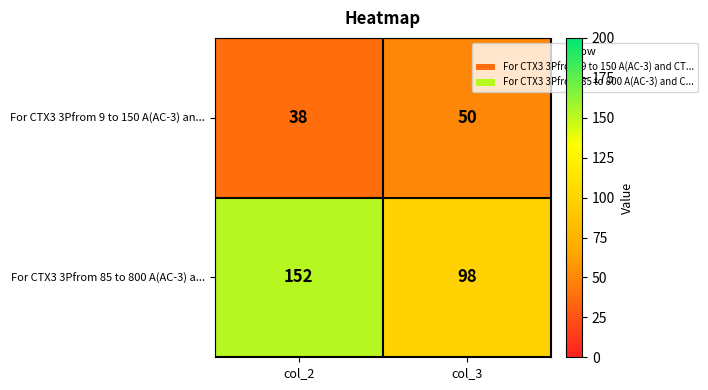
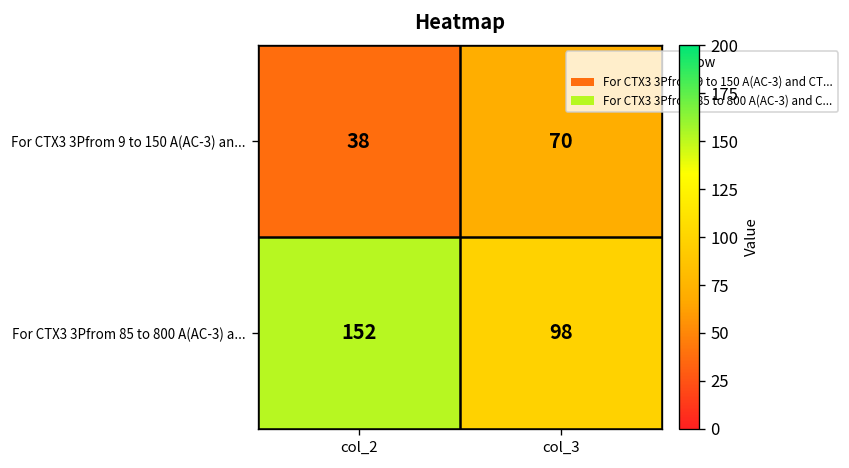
For CTX3 3Pfrom 9 to 150 A(AC-3) an..., col_3: 50 -> 70
